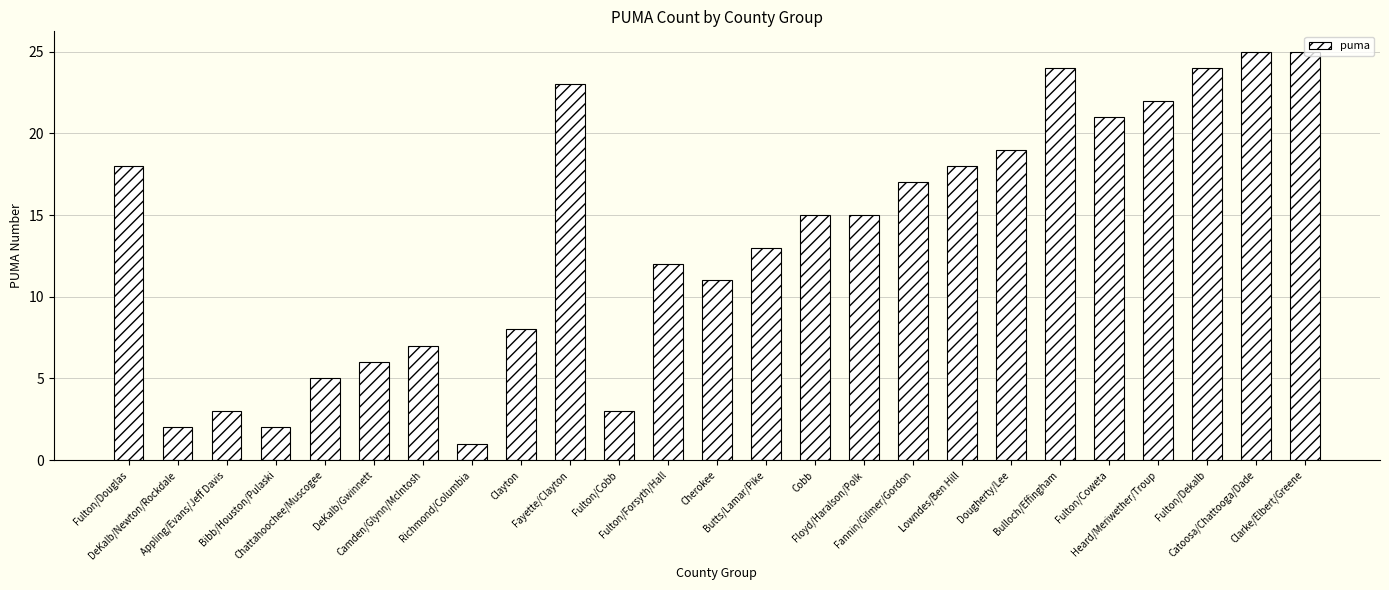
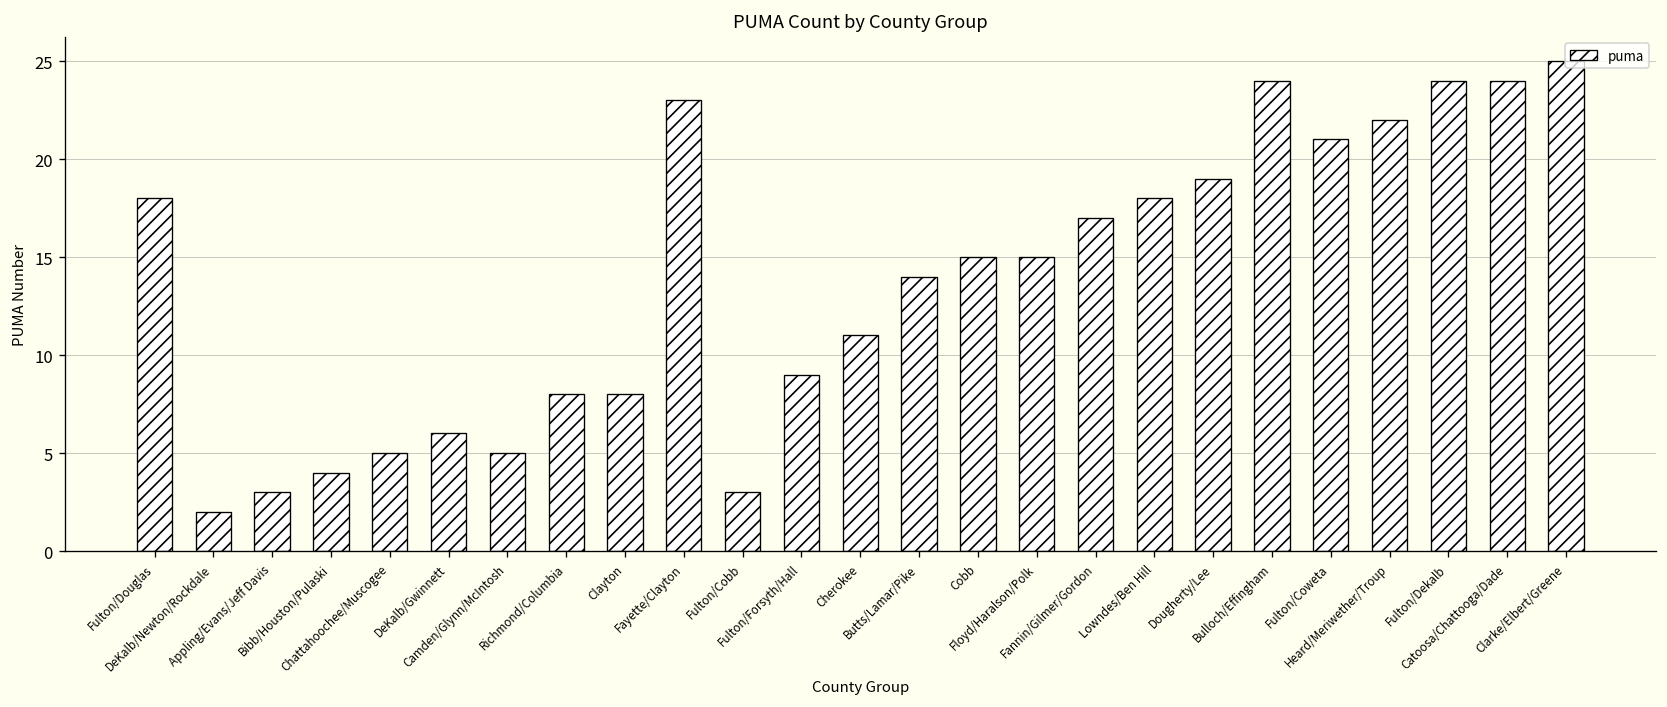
Bibb/Houston/Pulaski: 2 -> 4
Camden/Glynn/McIntosh: 7 -> 5
Richmond/Columbia: 1 -> 8
Fulton/Forsyth/Hall: 12 -> 9
Butts/Lamar/Pike: 13 -> 14
Catoosa/Chattooga/Dade: 25 -> 24
